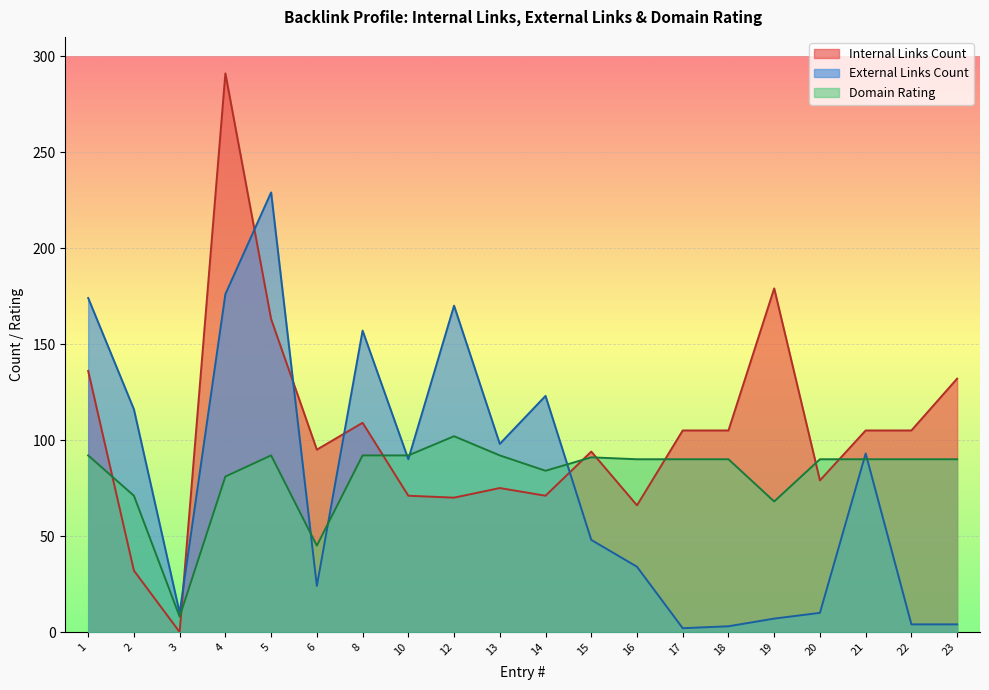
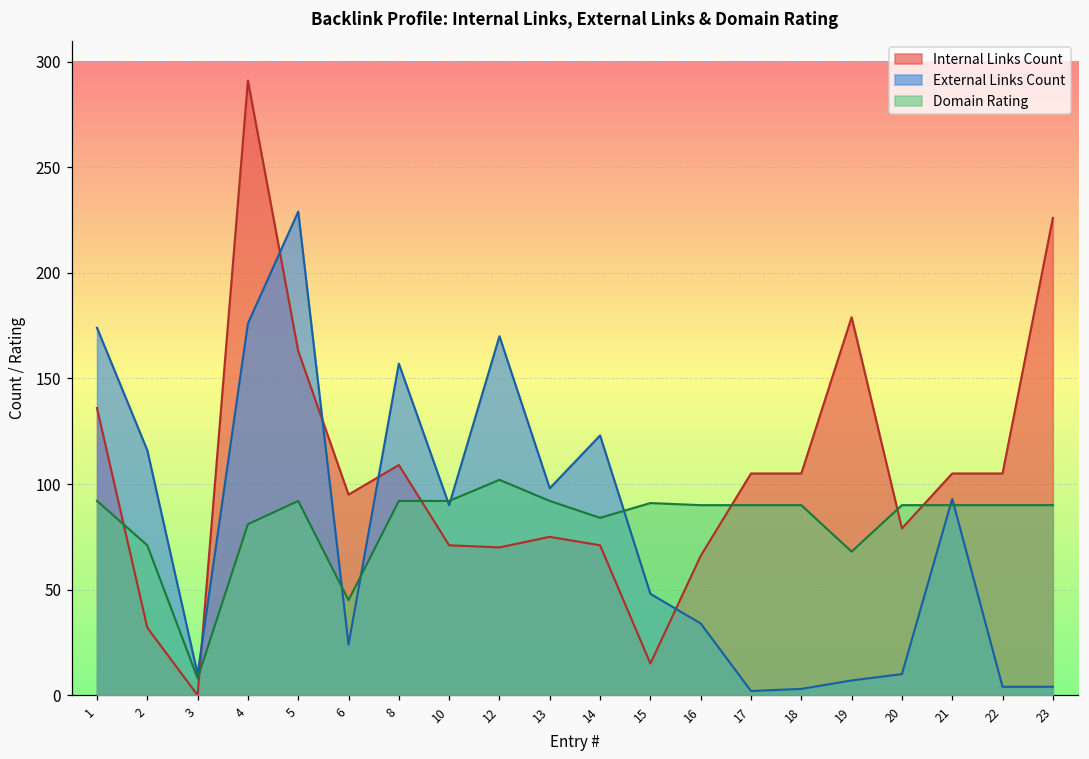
Internal Links Count, 15: 94 -> 15
Internal Links Count, 23: 132 -> 226
